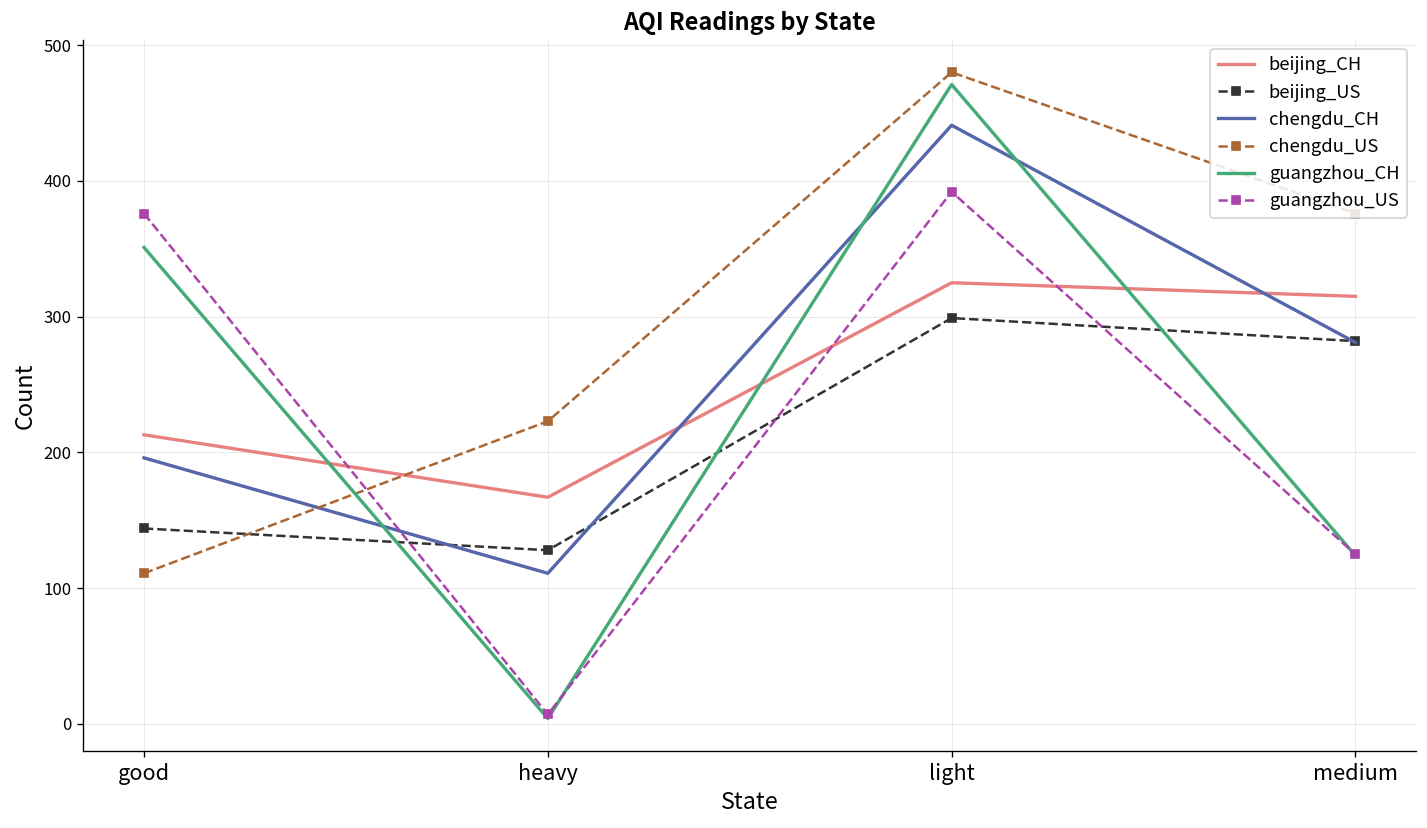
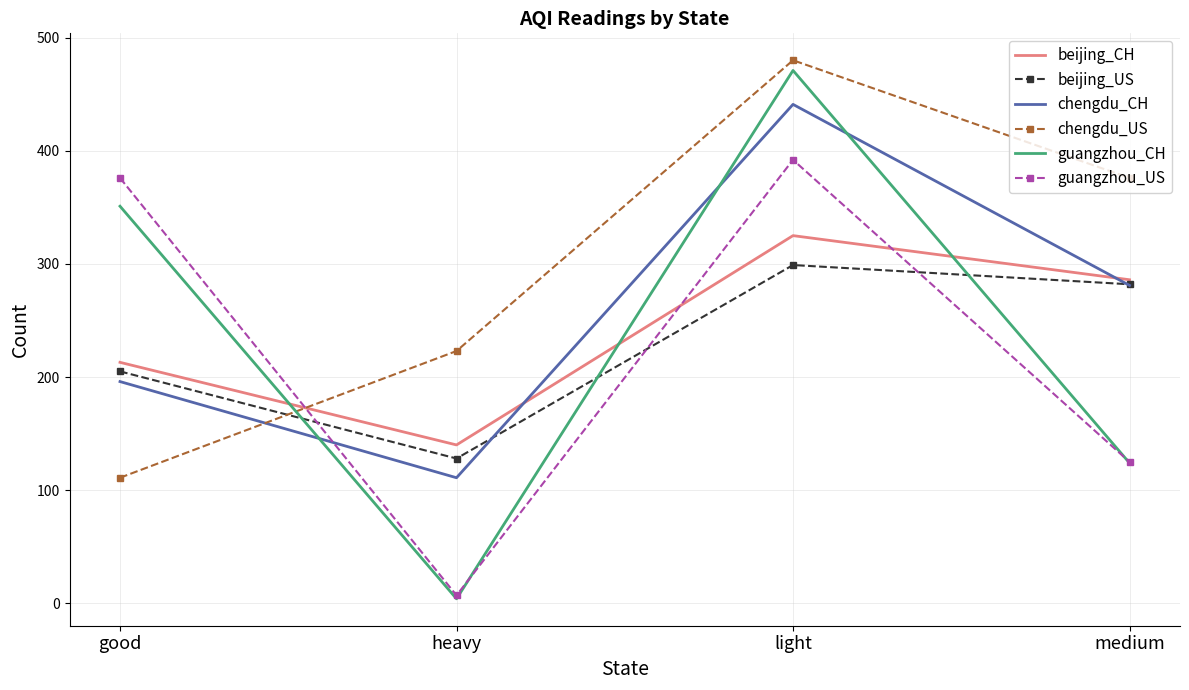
beijing_US, good: 144 -> 205
beijing_CH, heavy: 167 -> 140
beijing_CH, medium: 315 -> 286
